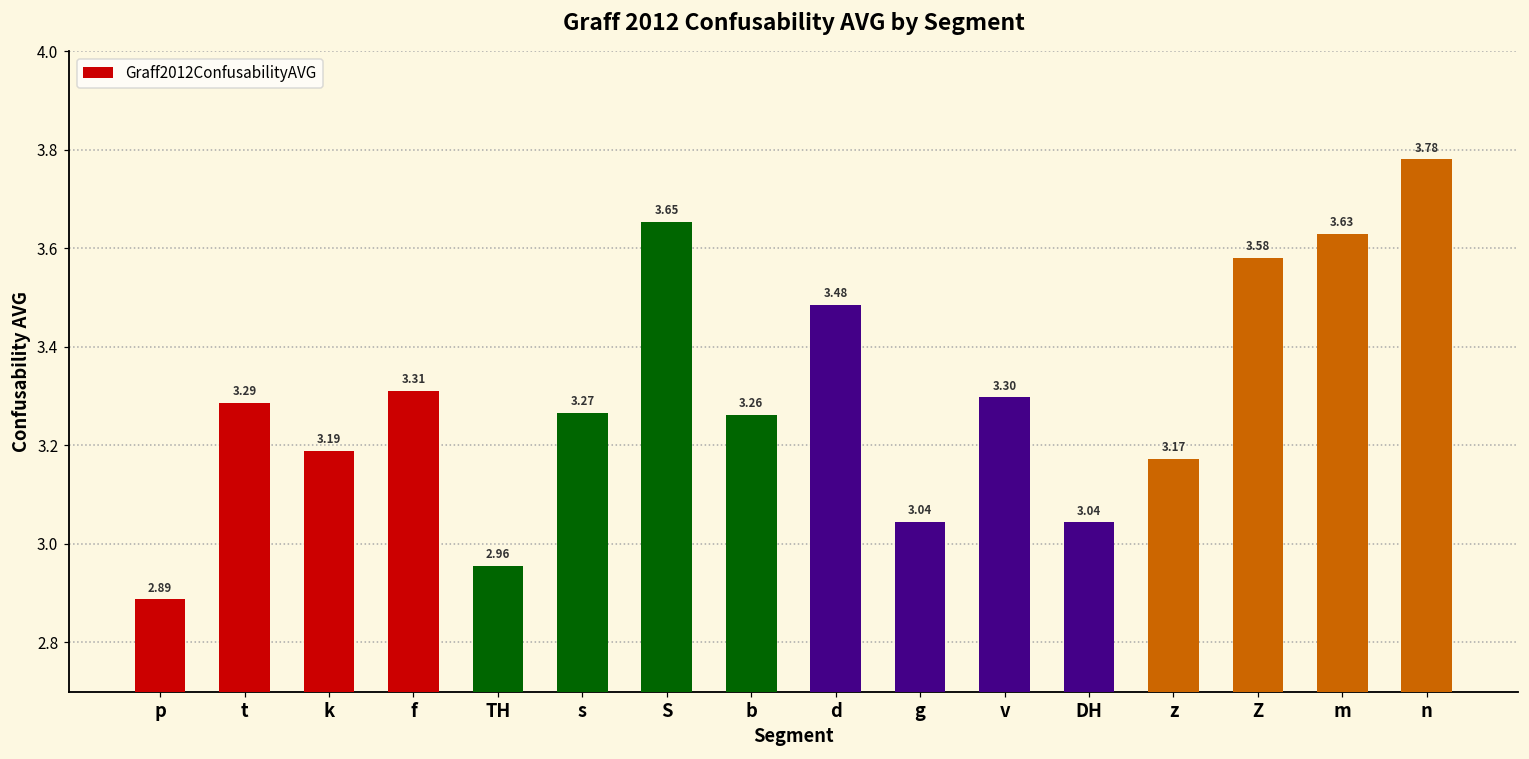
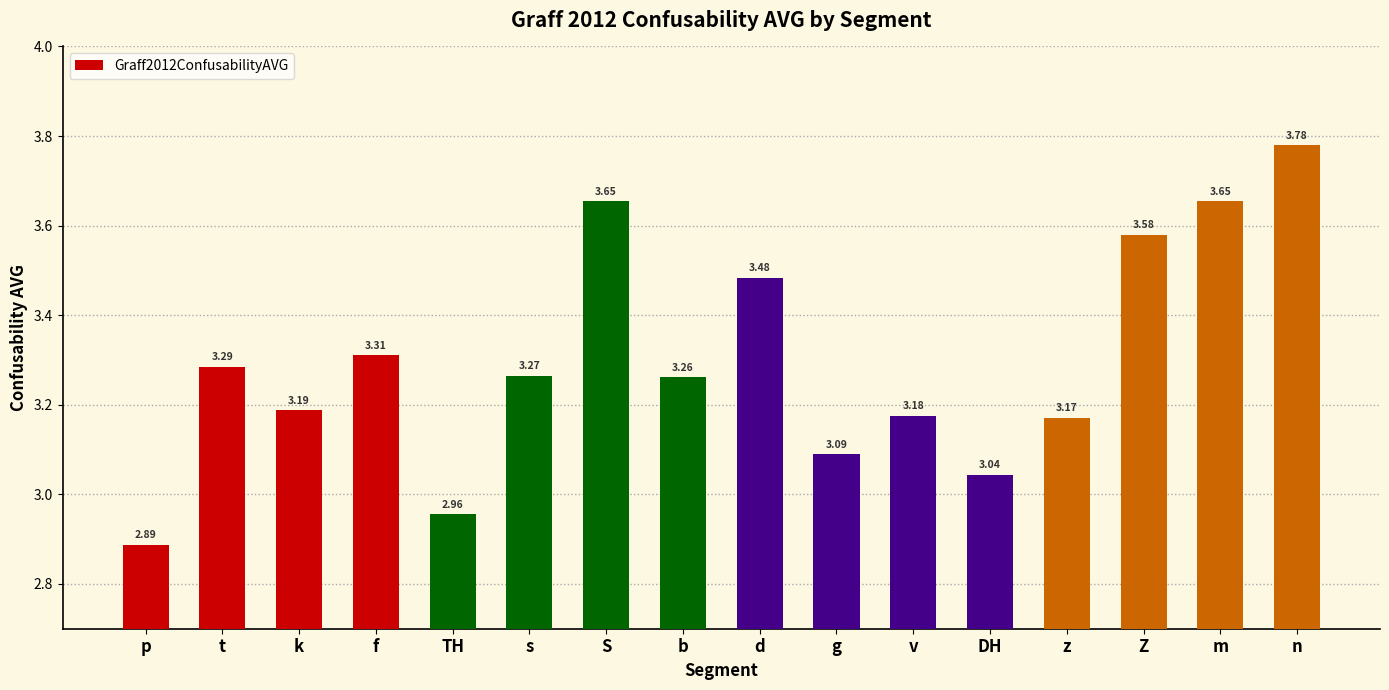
g: 3.04 -> 3.09
v: 3.30 -> 3.18
m: 3.63 -> 3.65
